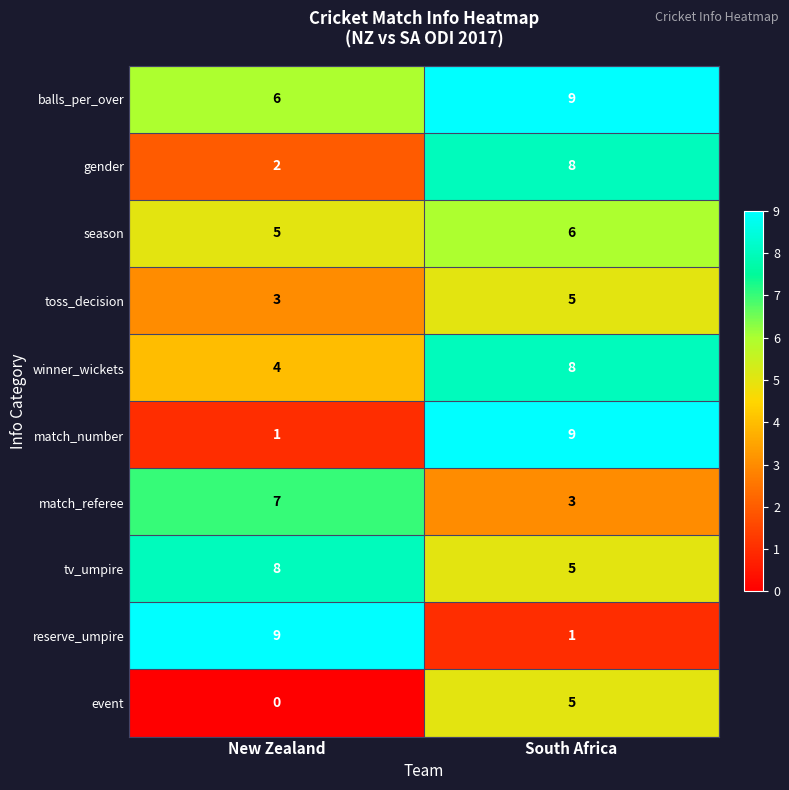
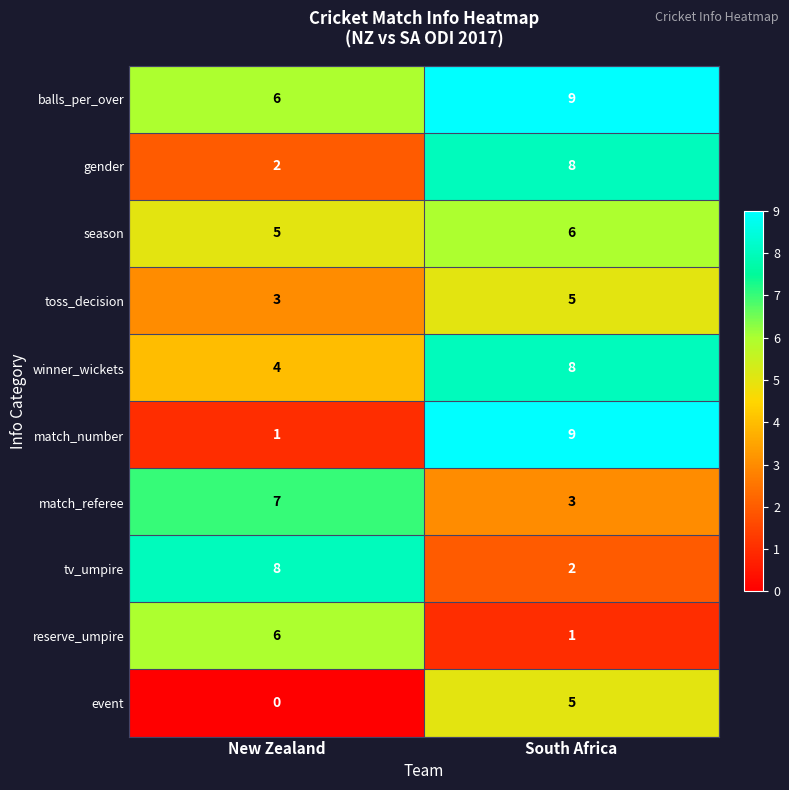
tv_umpire, South Africa: 5 -> 2
reserve_umpire, New Zealand: 9 -> 6
